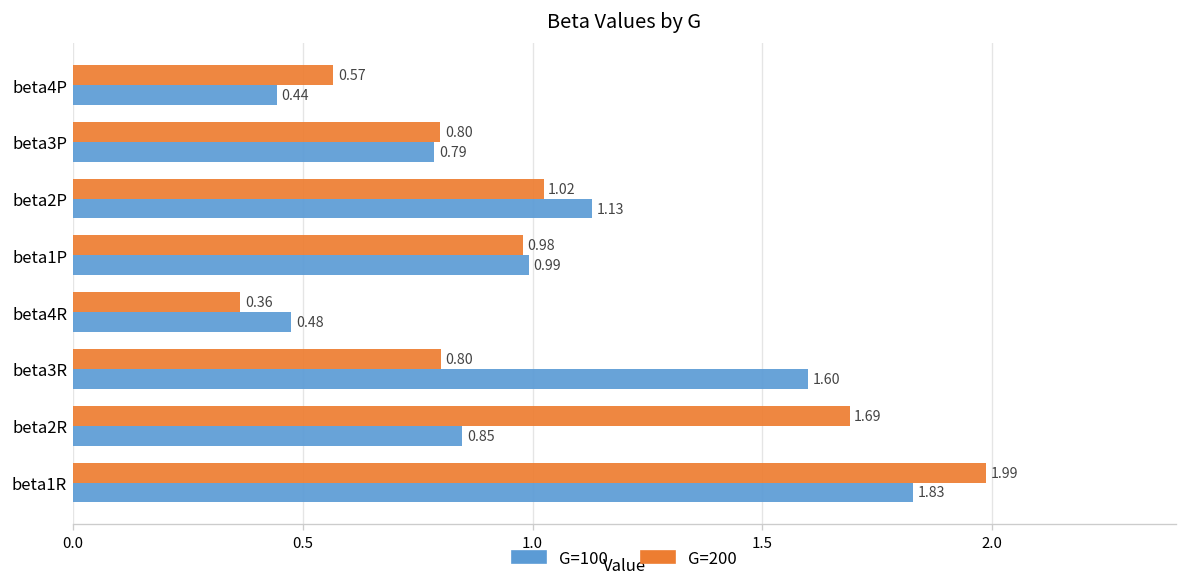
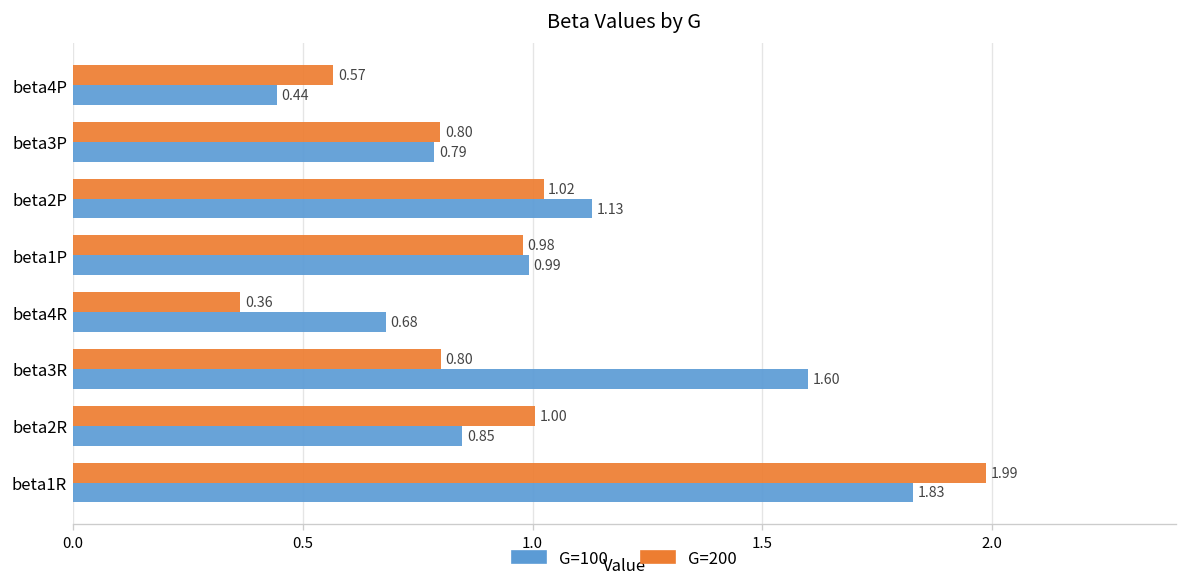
G=100, beta4R: 0.48 -> 0.68
G=200, beta2R: 1.69 -> 1.00
